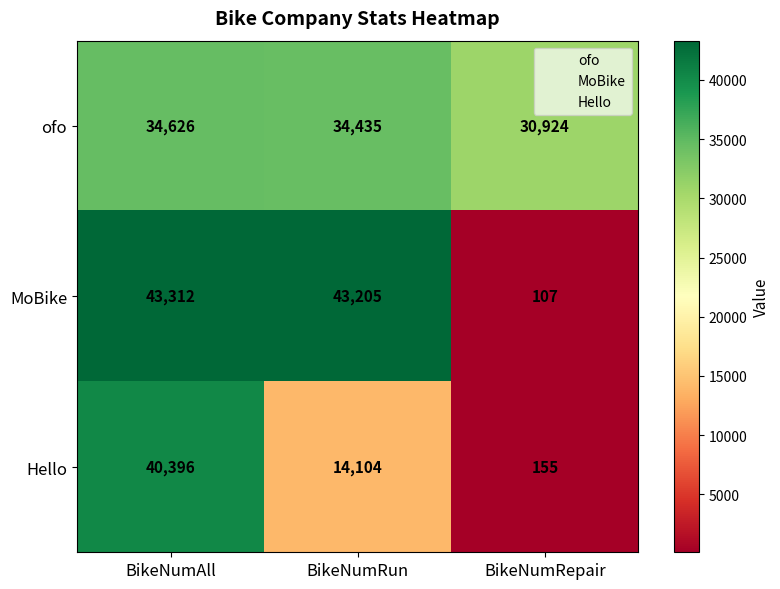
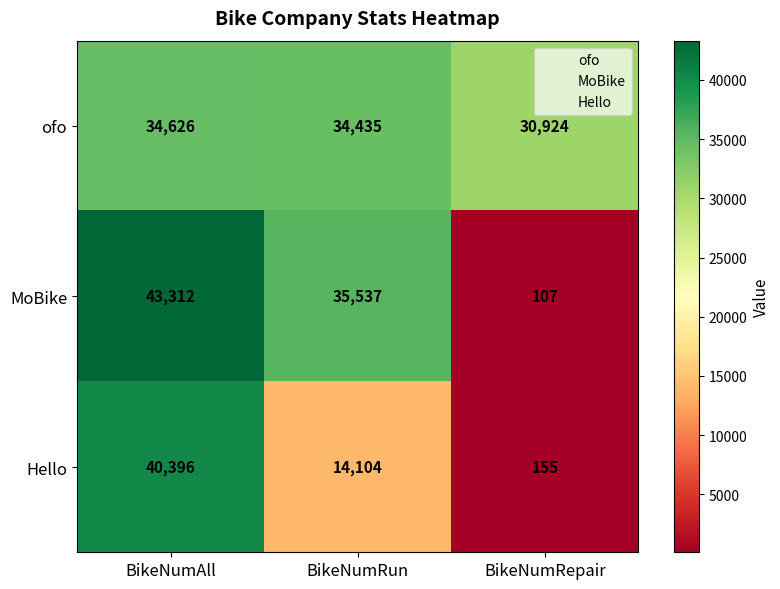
MoBike, BikeNumRun: 43,205 -> 35,537
